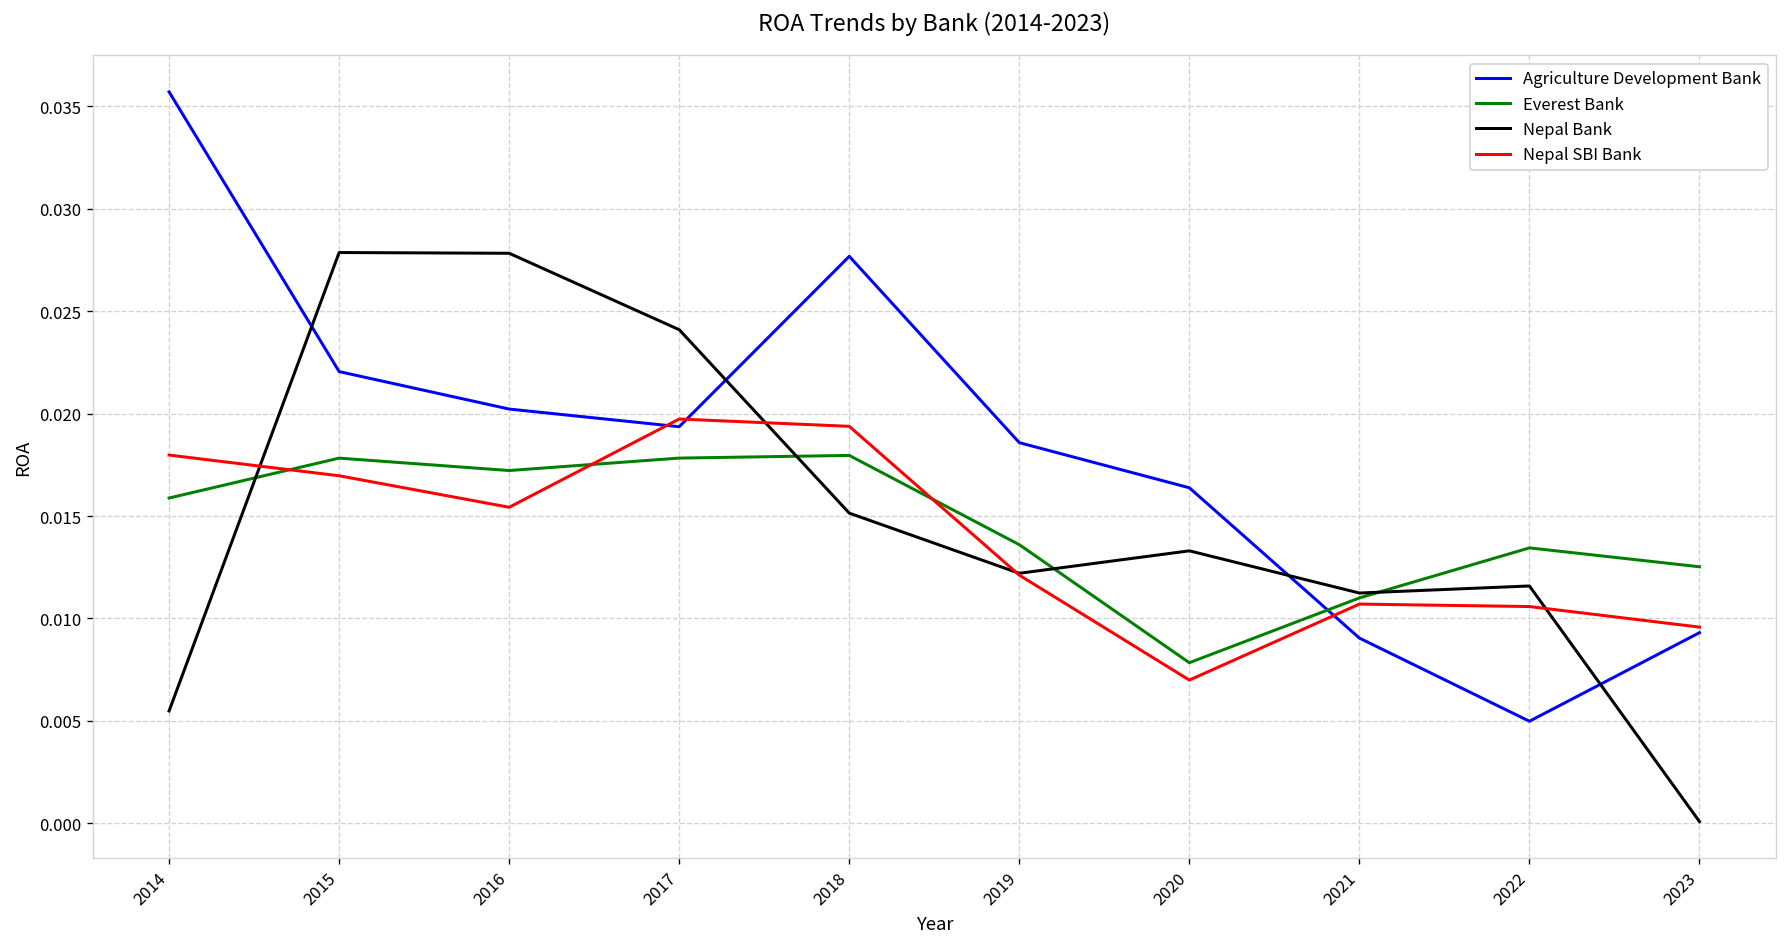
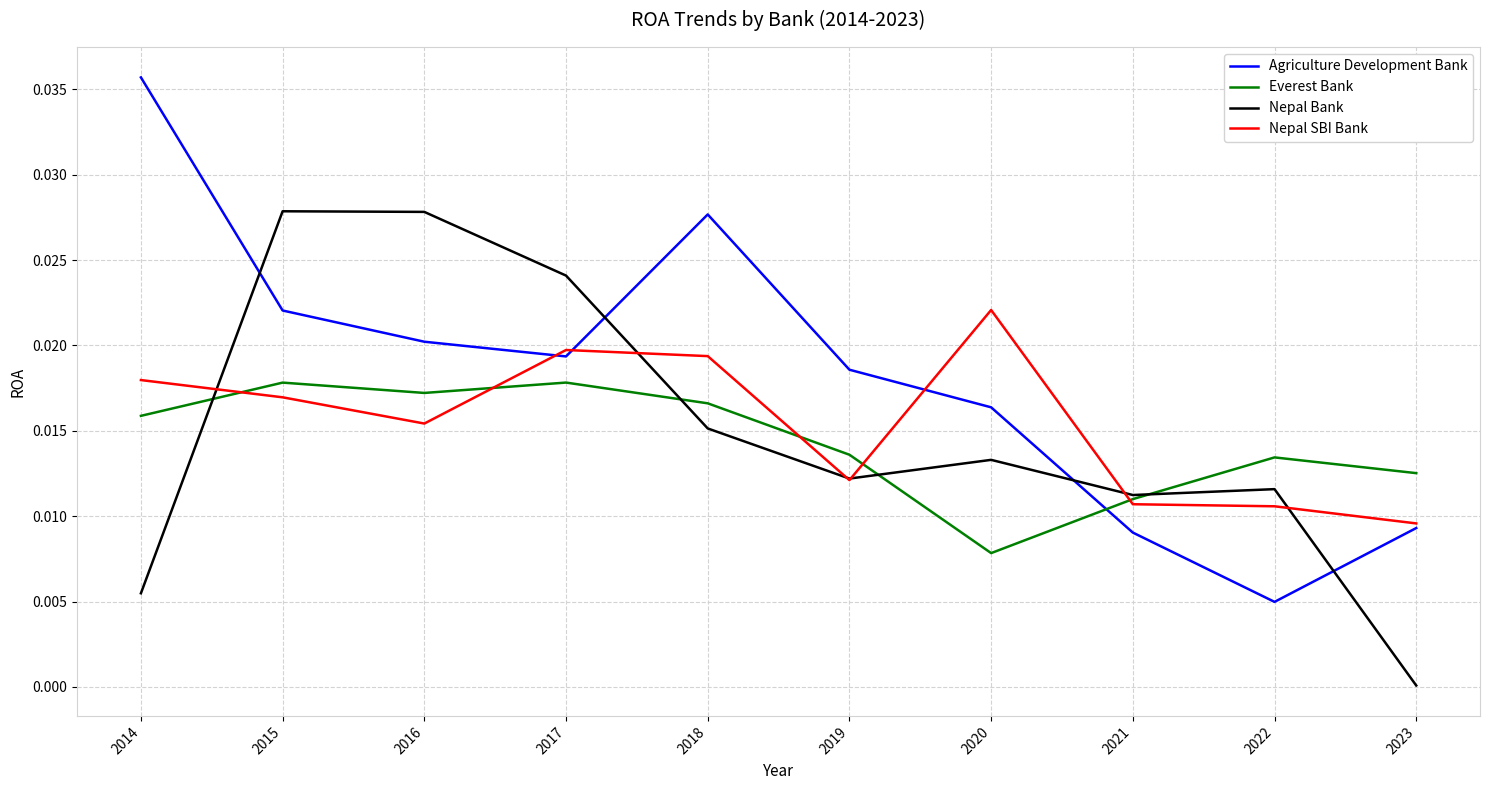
Everest Bank, 2018: 0.0180 -> 0.0166
Nepal SBI Bank, 2020: 0.0070 -> 0.0221
